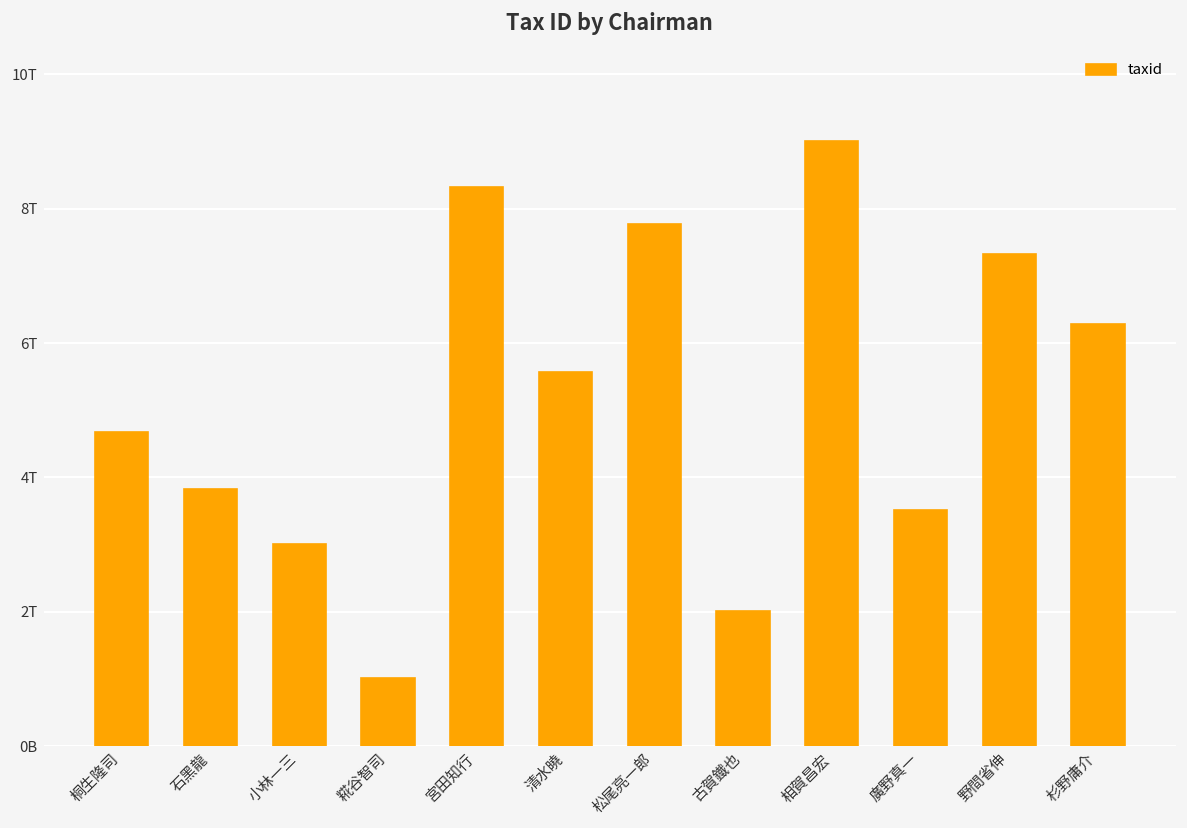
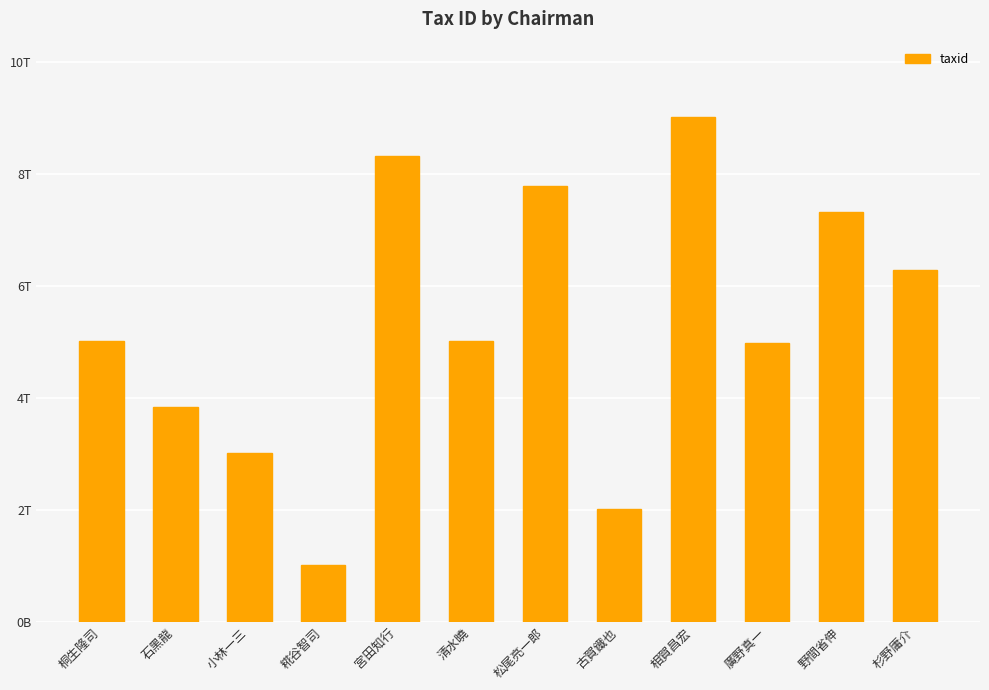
桐生隆司: 4.7T -> 5.0T
清水曉: 5.6T -> 5.0T
廣野真一: 3.5T -> 5.0T
